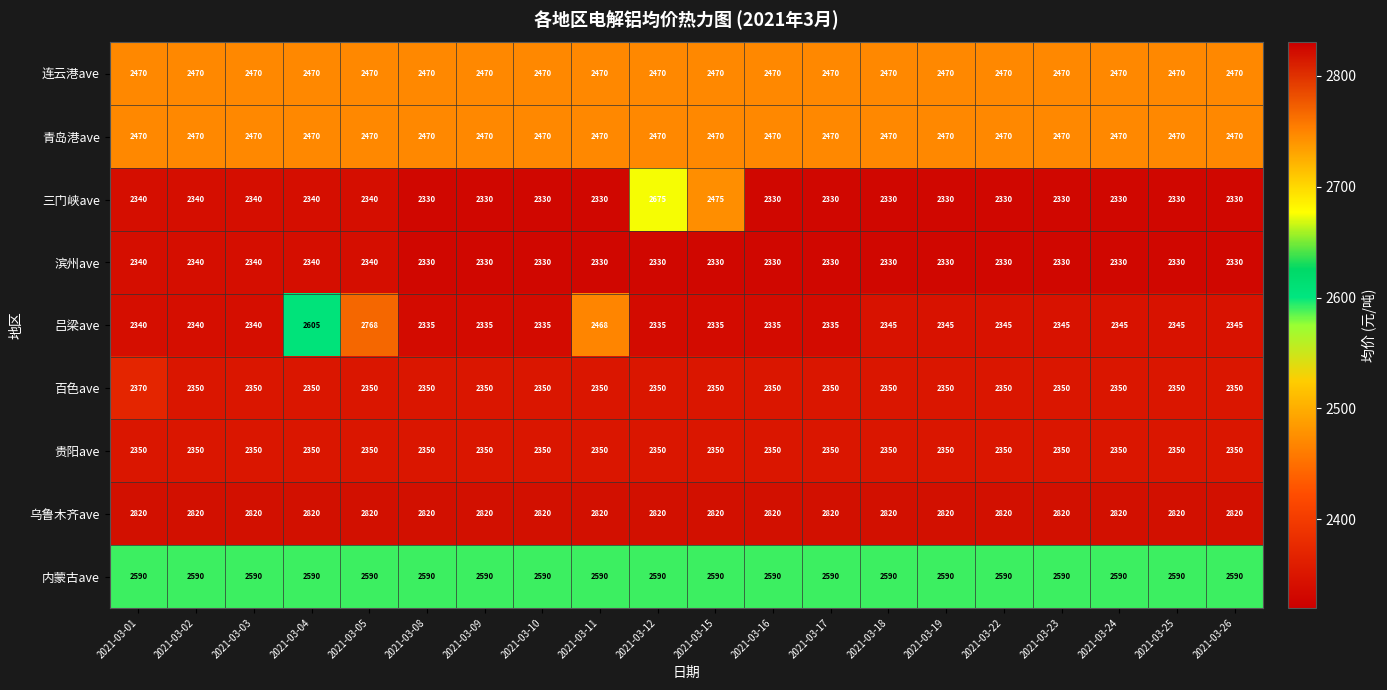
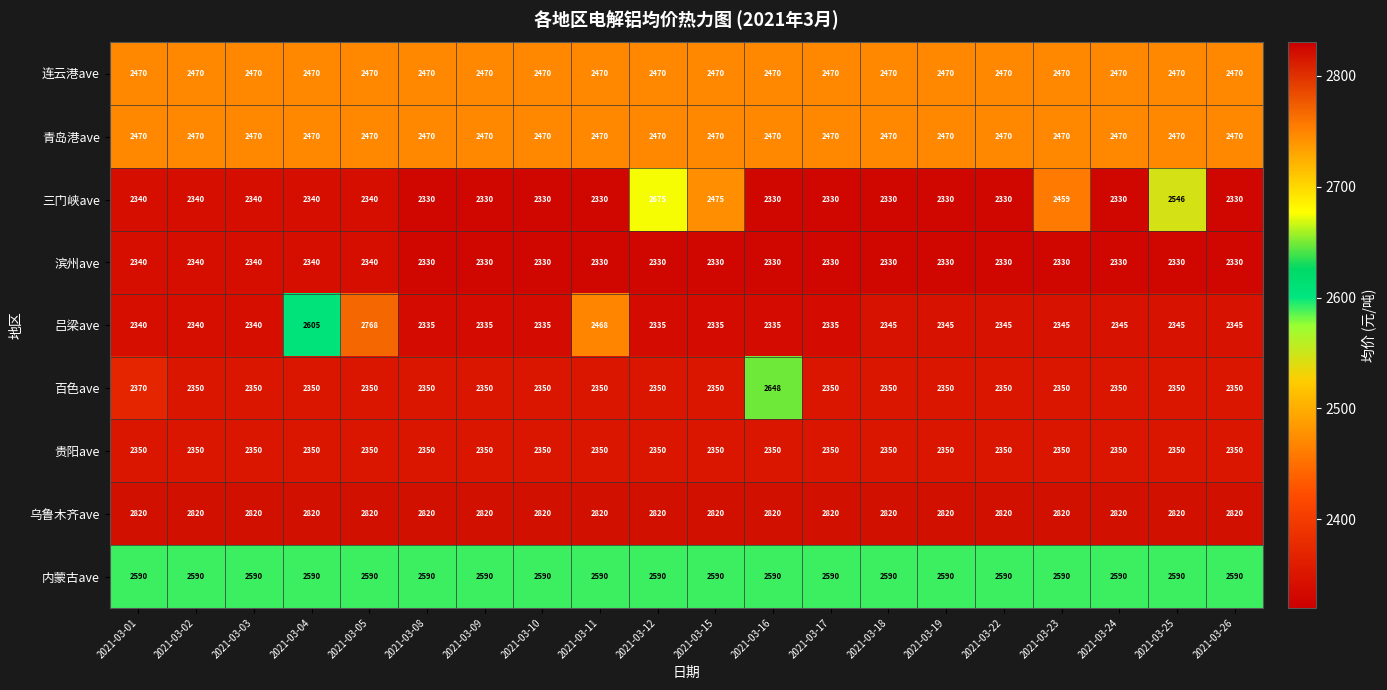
三门峡ave, 2021-03-23: 2330 -> 2459
三门峡ave, 2021-03-25: 2330 -> 2546
百色ave, 2021-03-16: 2350 -> 2648
